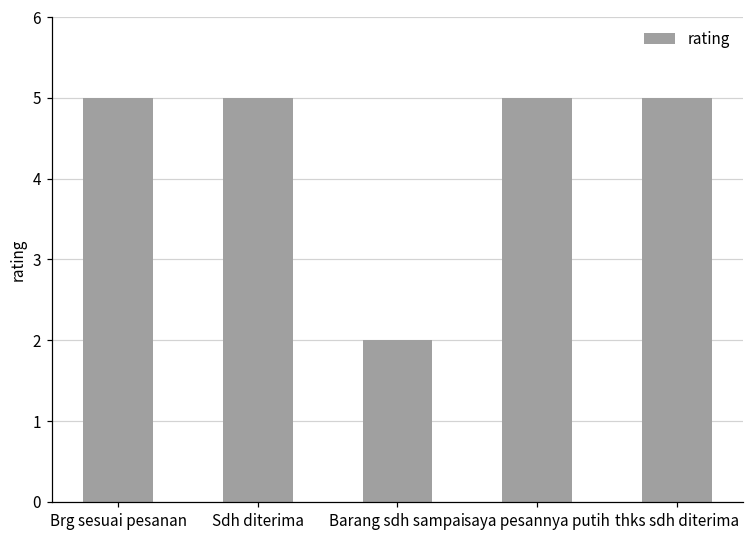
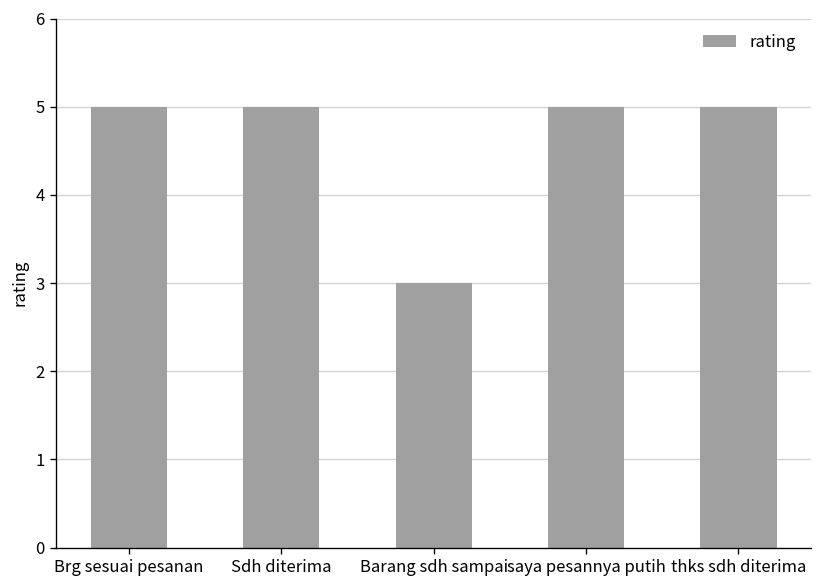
Barang sdh sampai: 2 -> 3
